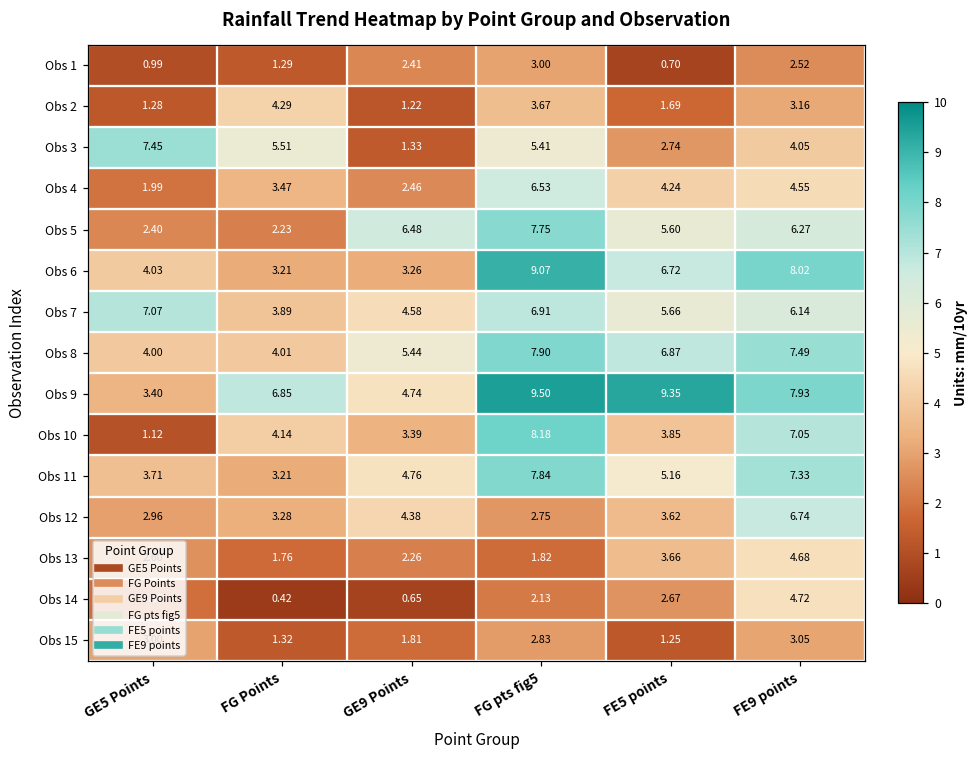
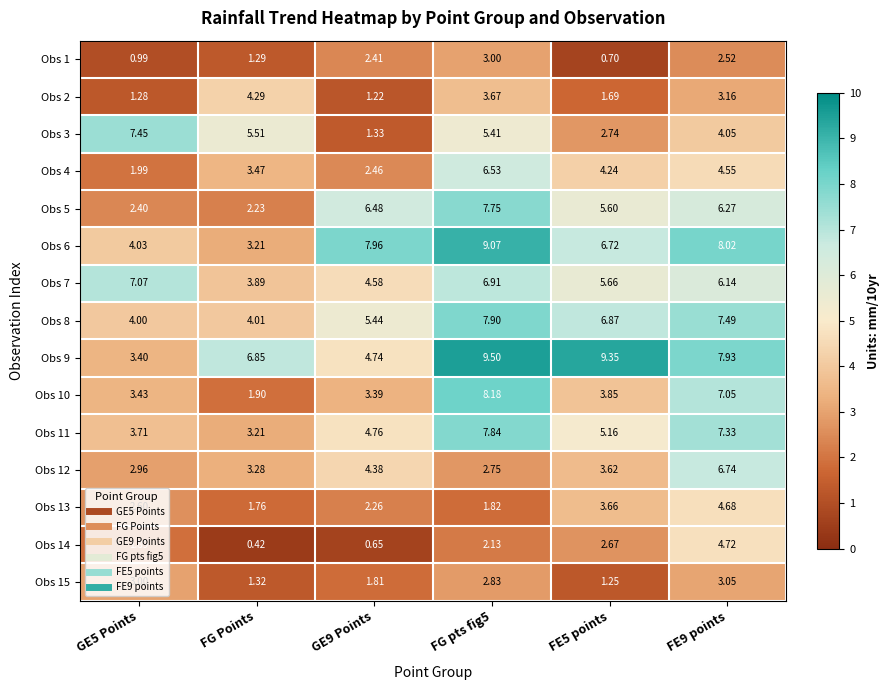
Obs 6, GE9 Points: 3.26 -> 7.96
Obs 10, GE5 Points: 1.12 -> 3.43
Obs 10, FG Points: 4.14 -> 1.90
